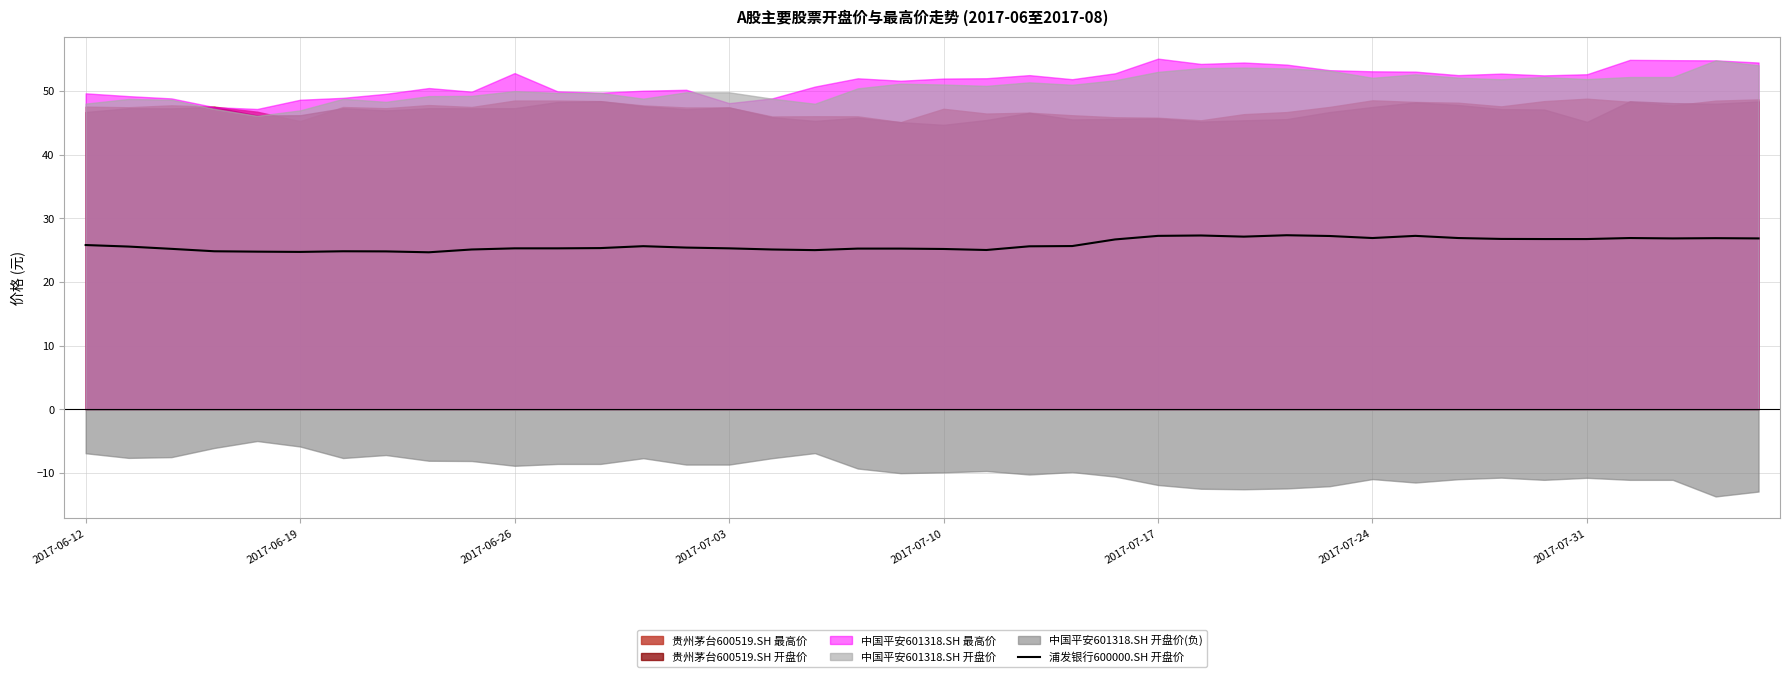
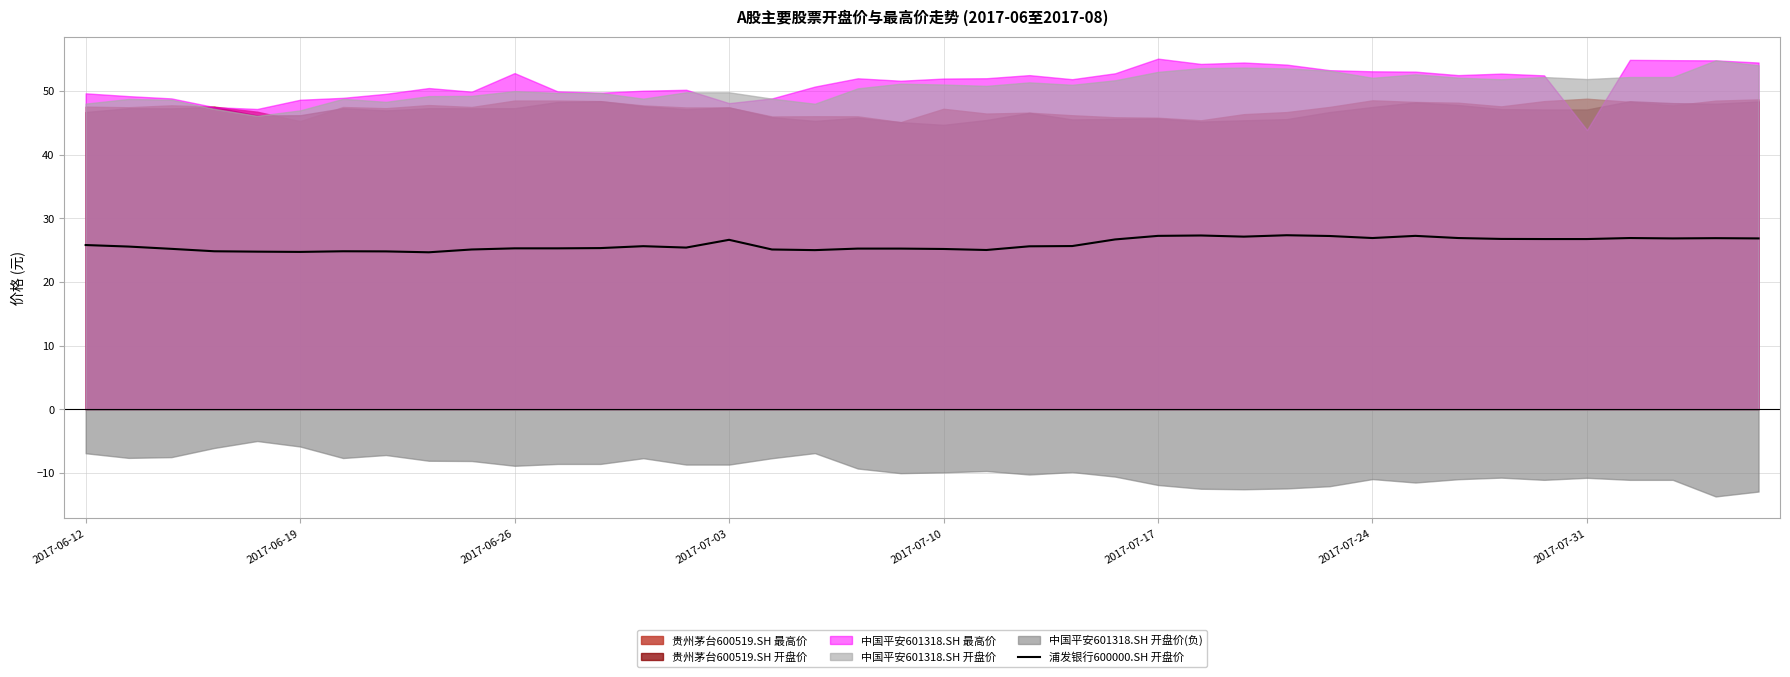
浦发银行600000.SH 开盘价, 2017-07-03: 25 -> 27
贵州茅台600519.SH 开盘价, 2017-07-31: 45 -> 47
中国平安601318.SH 最高价, 2017-07-31: 53 -> 44
